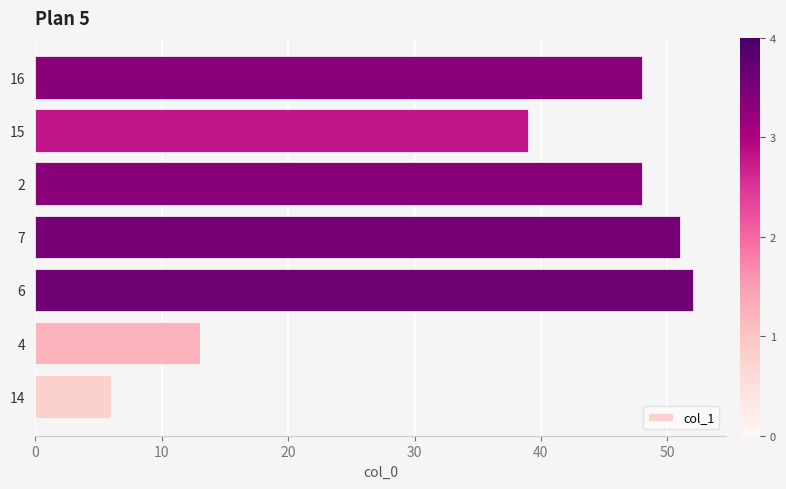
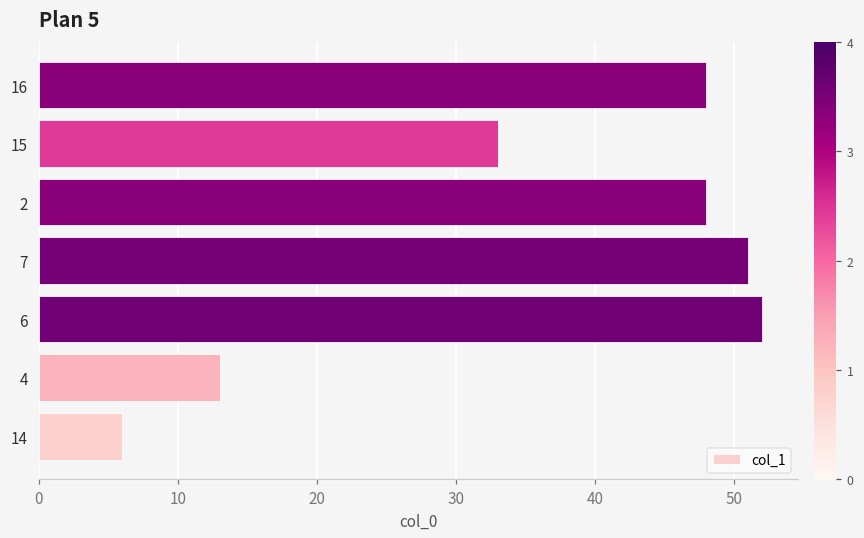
15: 39 -> 33
